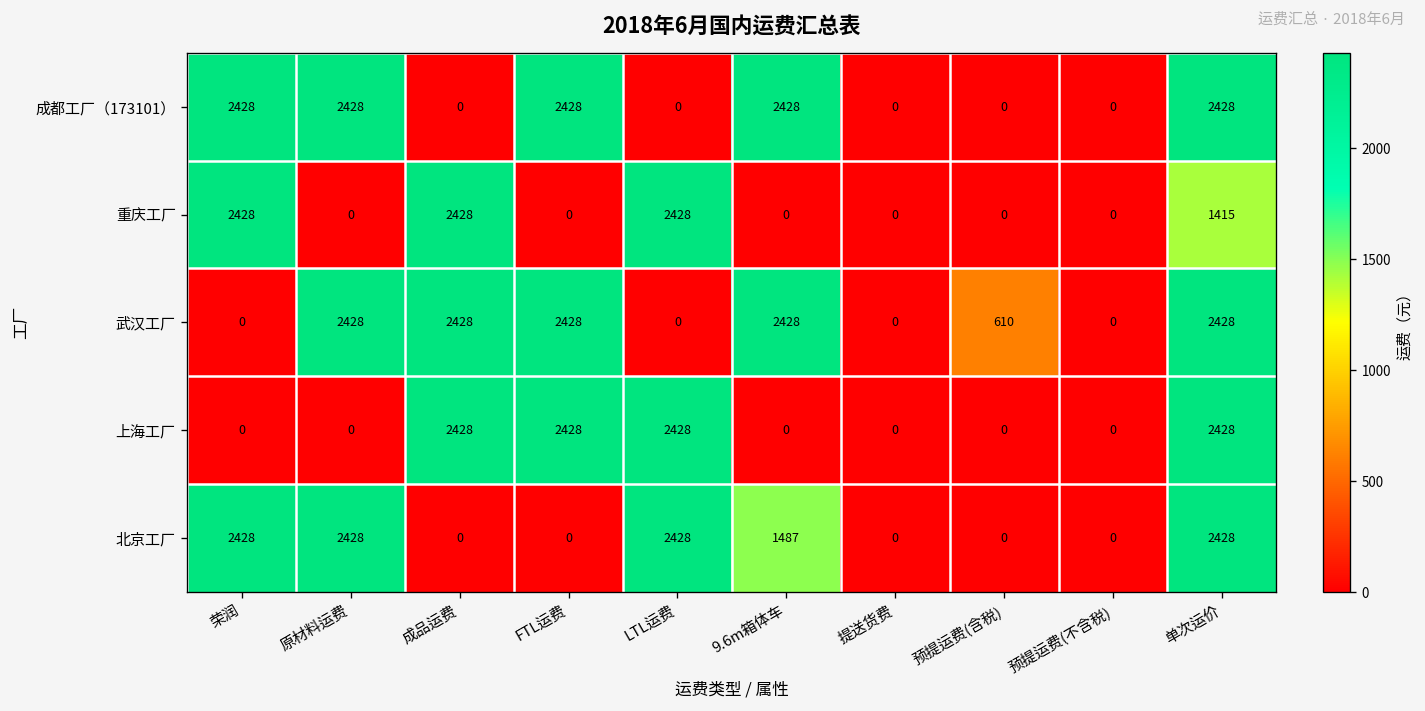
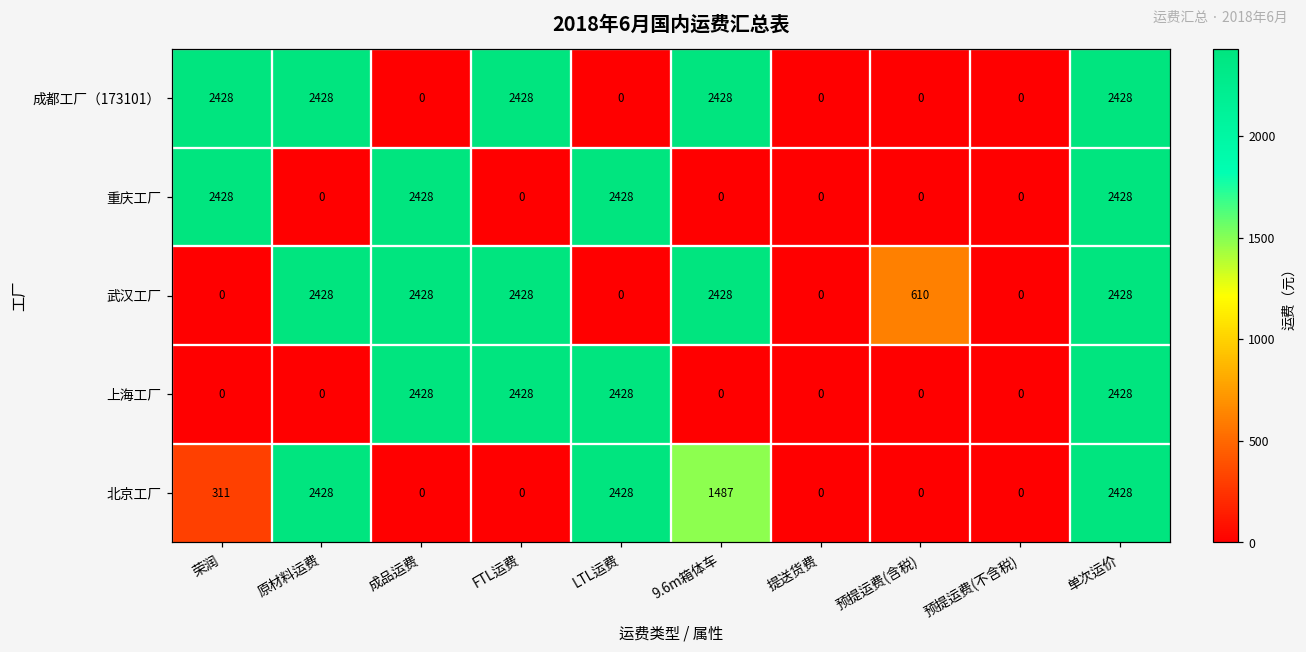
重庆工厂, 单次运价: 1415 -> 2428
北京工厂, 荣润: 2428 -> 311
